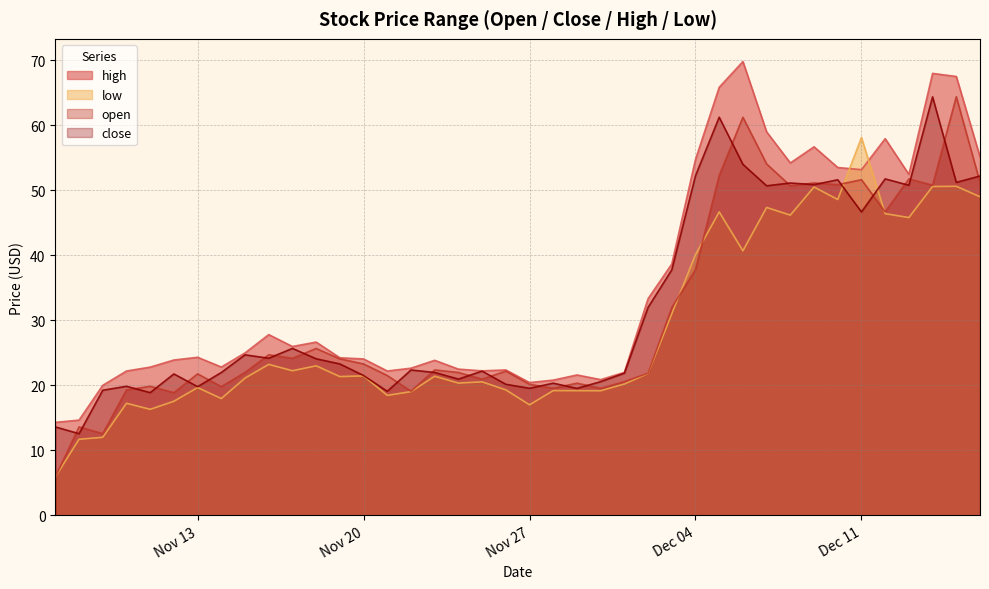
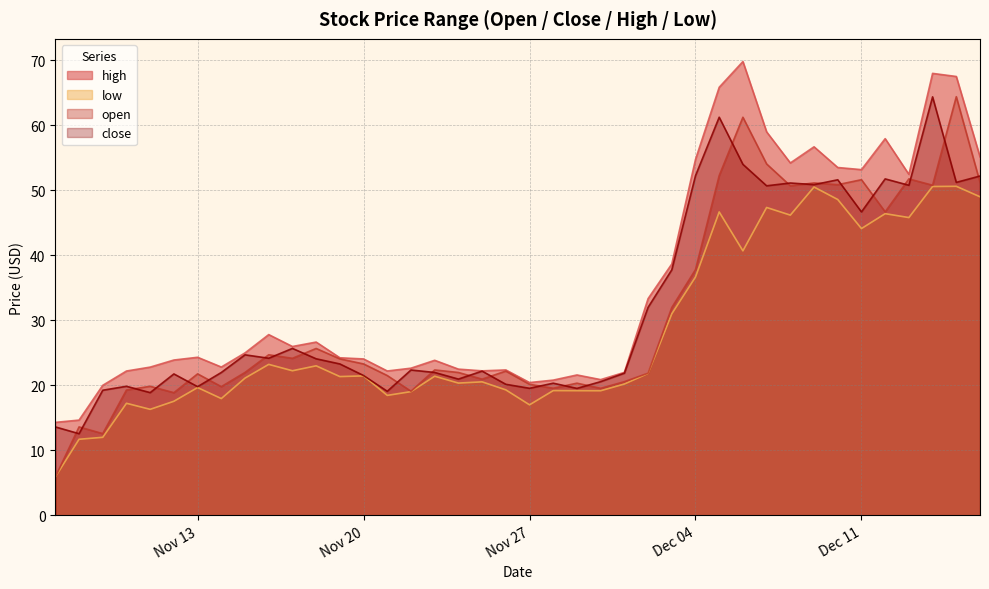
low, Dec 04: 40 -> 37
low, Dec 11: 58 -> 44
